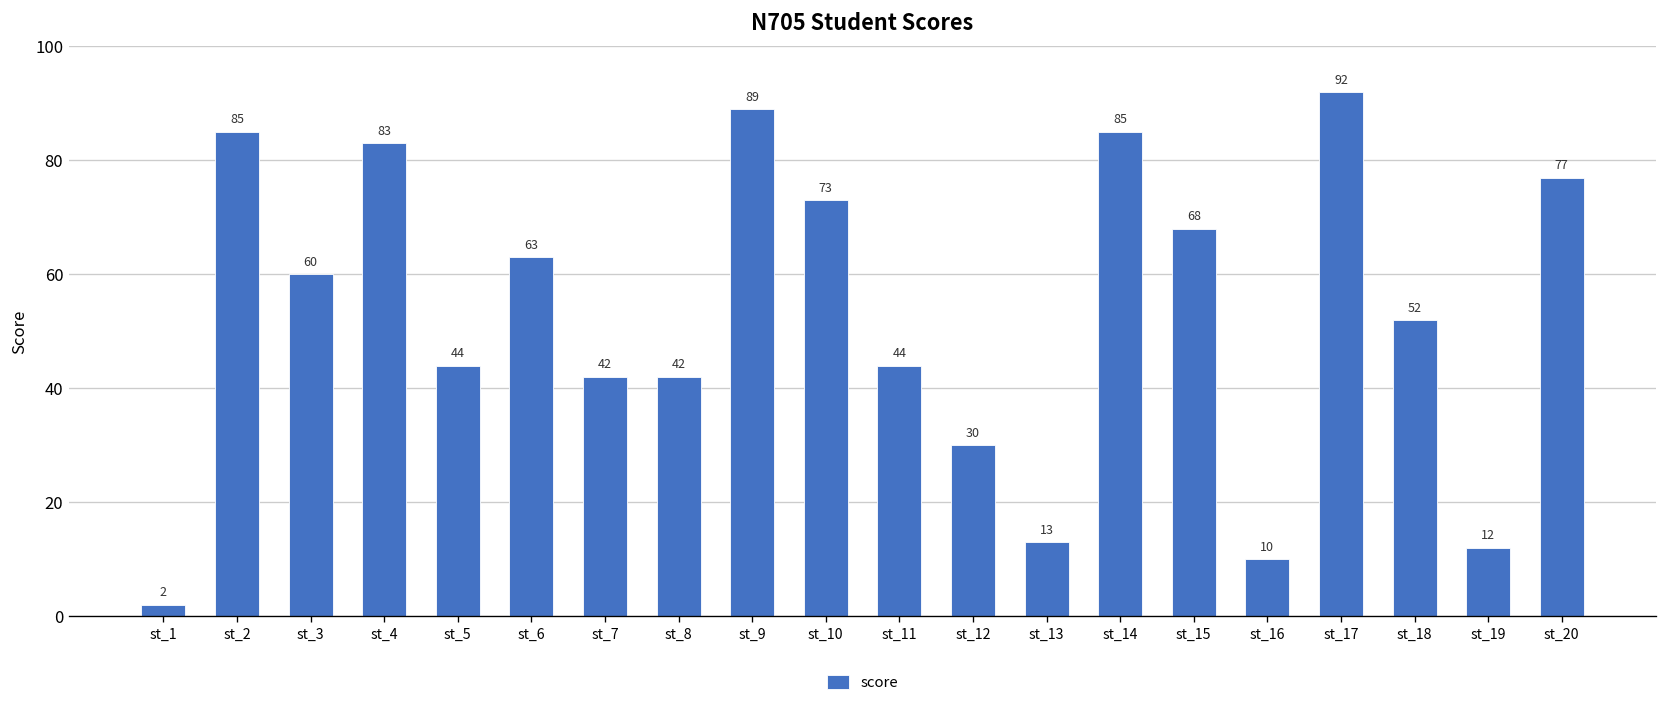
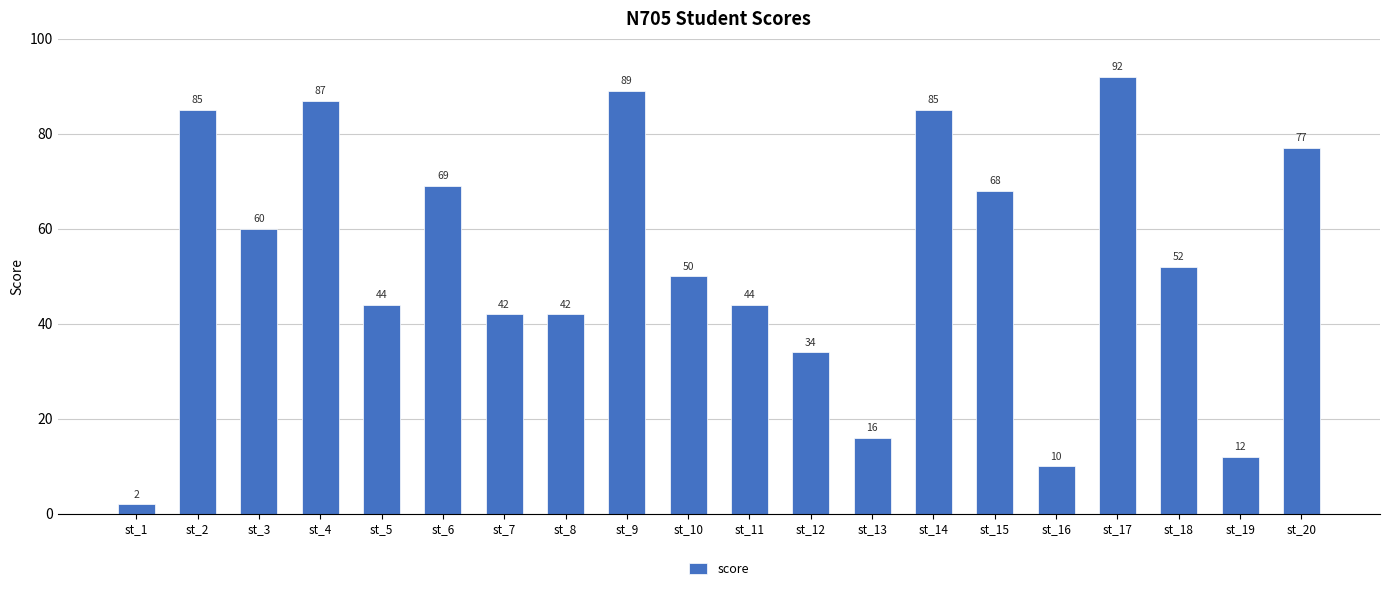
st_4: 83 -> 87
st_6: 63 -> 69
st_10: 73 -> 50
st_12: 30 -> 34
st_13: 13 -> 16
